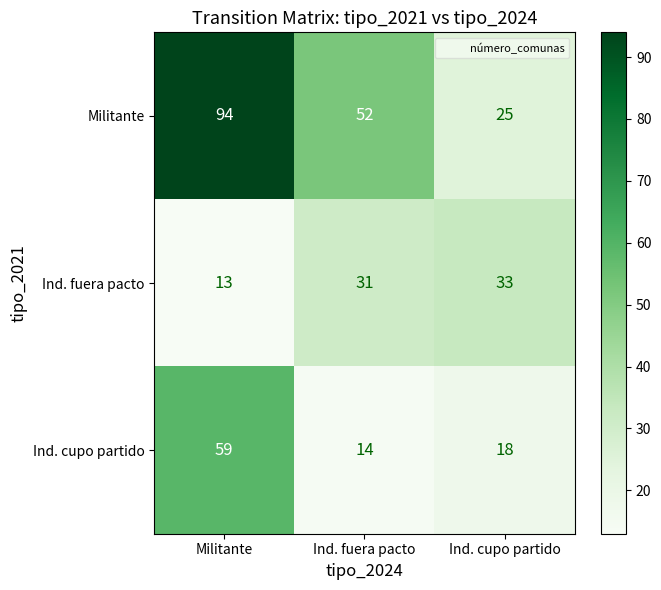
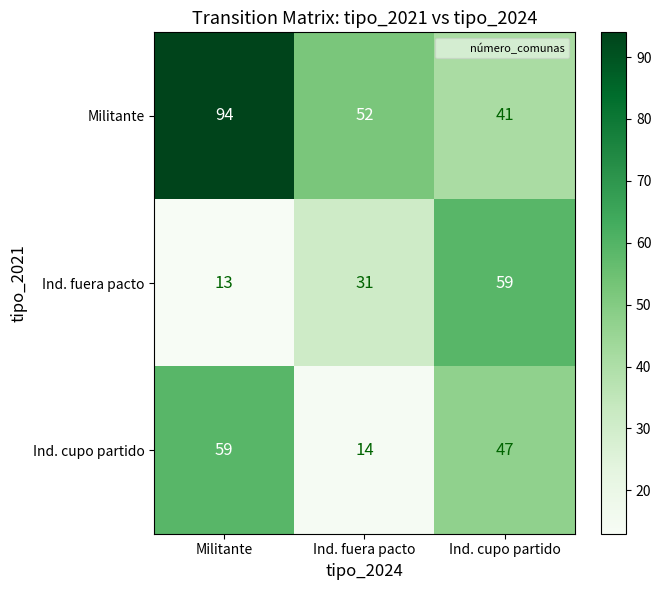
Militante, Ind. cupo partido: 25 -> 41
Ind. fuera pacto, Ind. cupo partido: 33 -> 59
Ind. cupo partido, Ind. cupo partido: 18 -> 47
